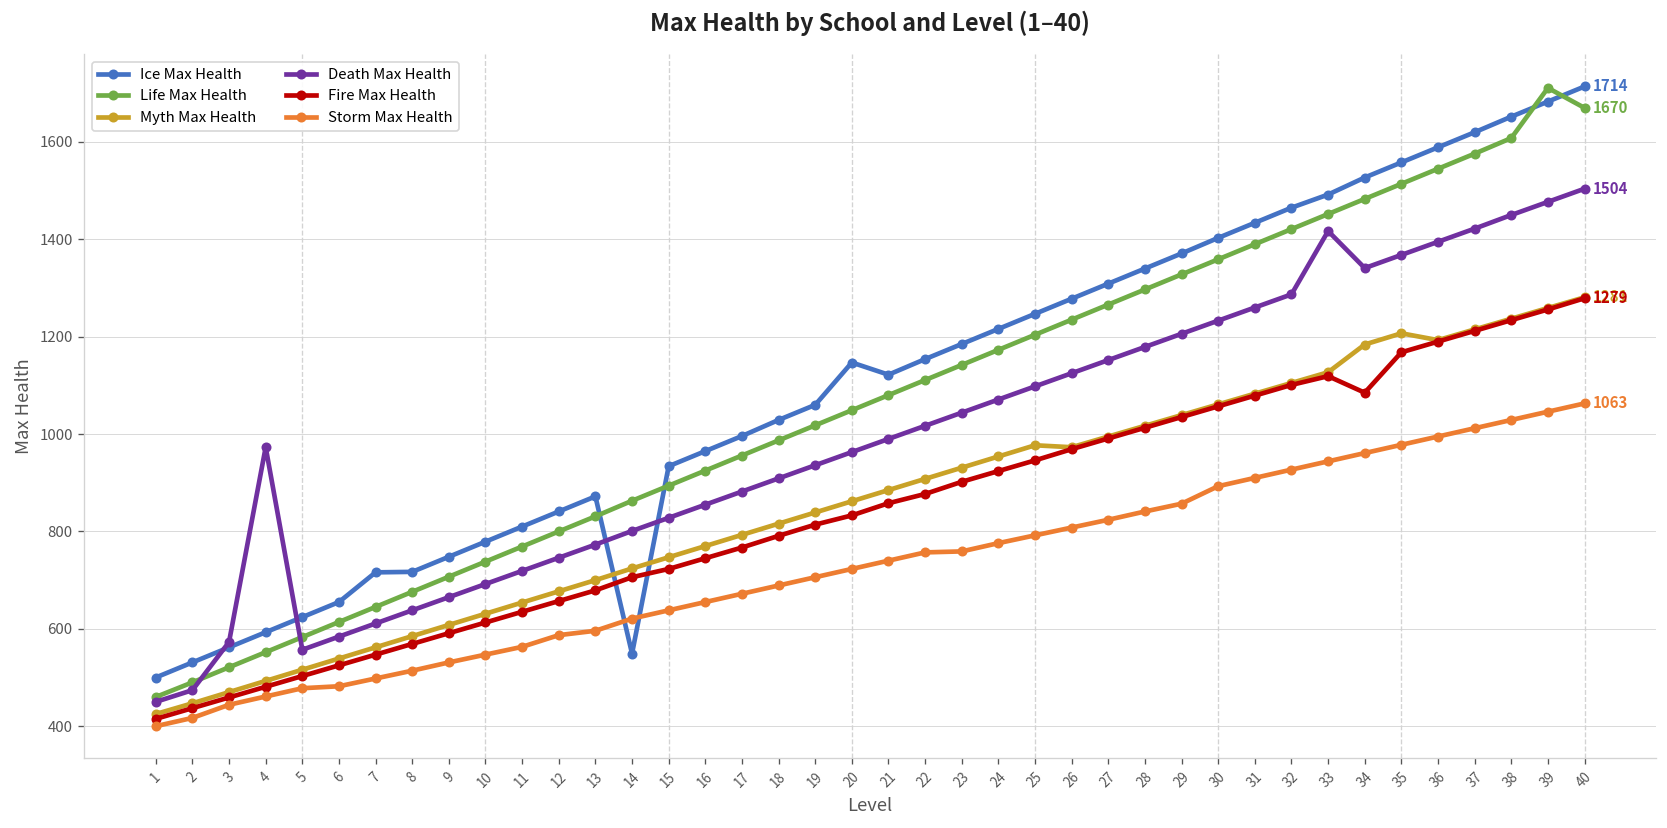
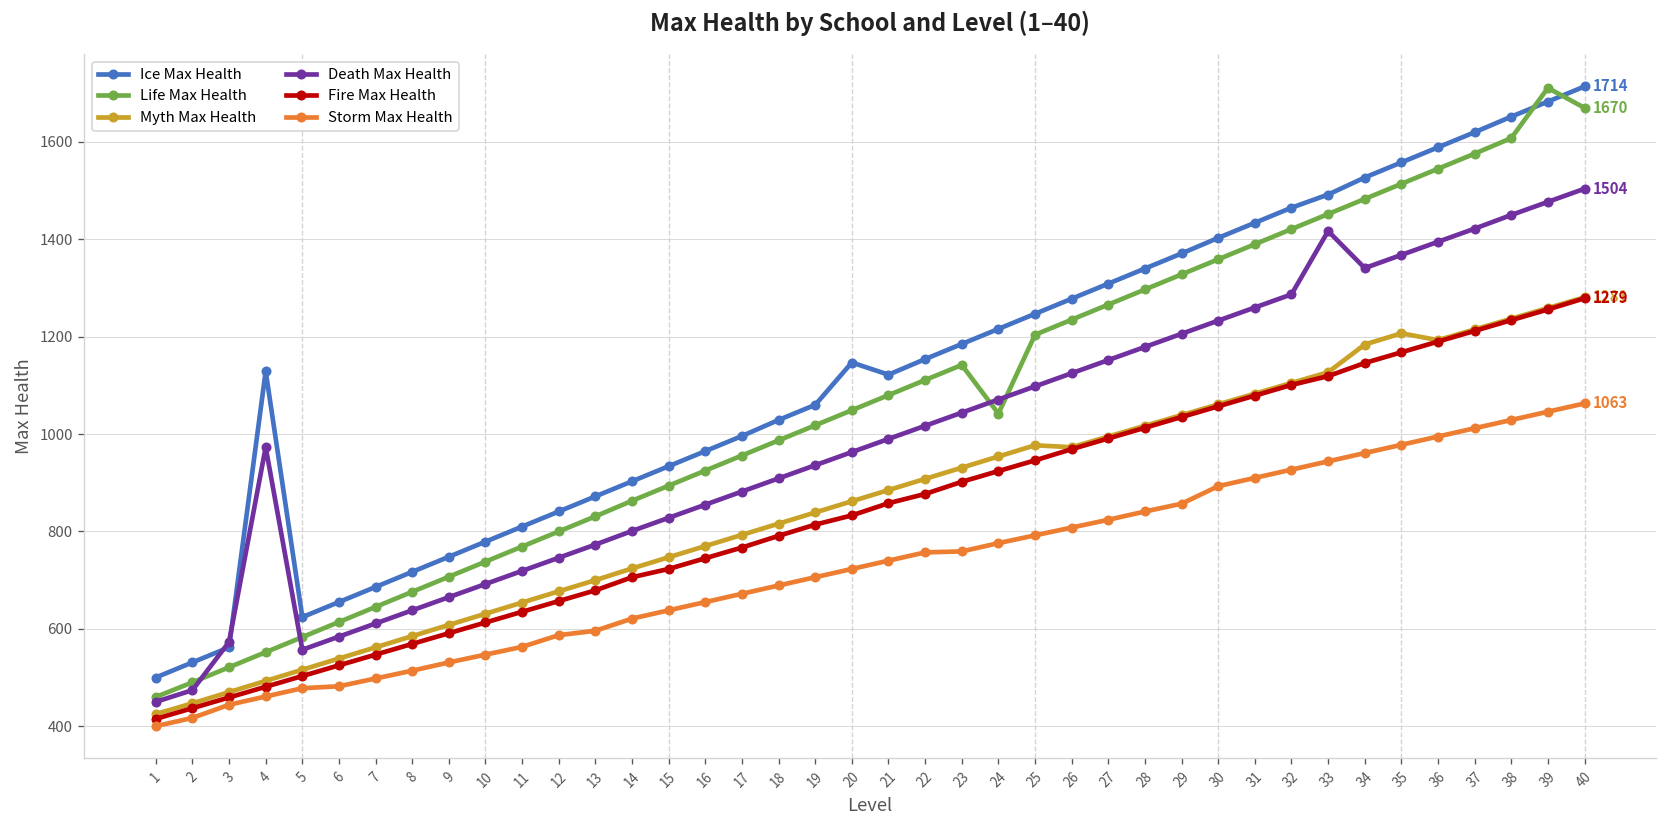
Ice Max Health, 4: 590 -> 1130
Ice Max Health, 7: 720 -> 690
Ice Max Health, 14: 550 -> 900
Life Max Health, 24: 1170 -> 1040
Fire Max Health, 34: 1090 -> 1150
